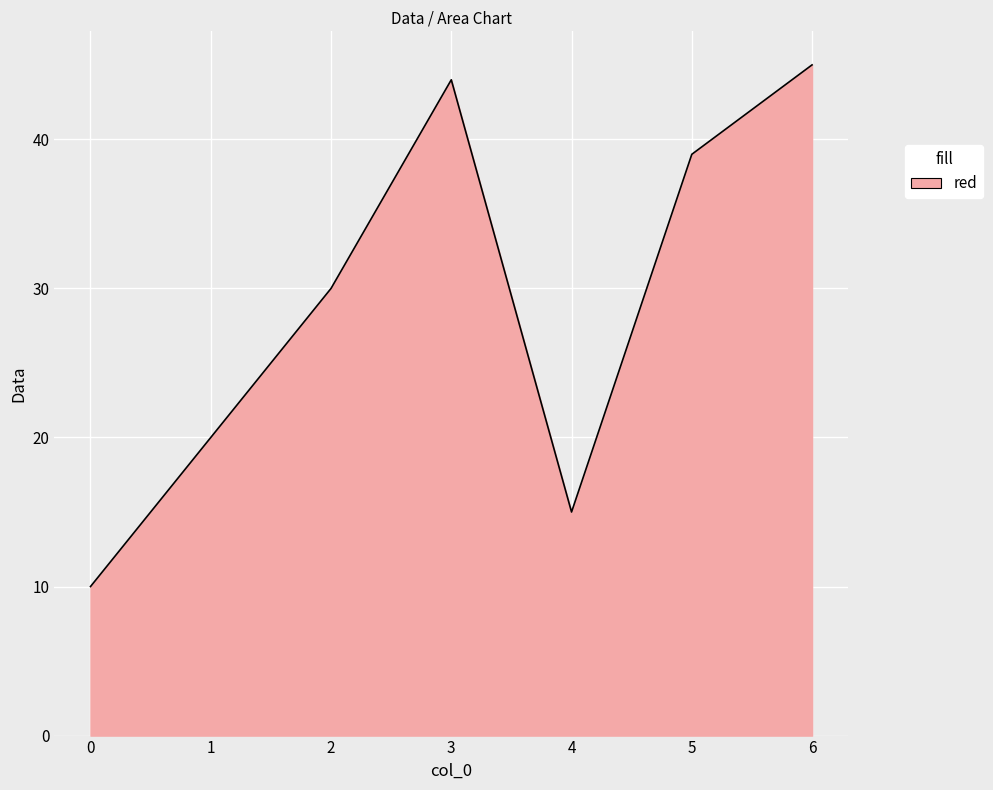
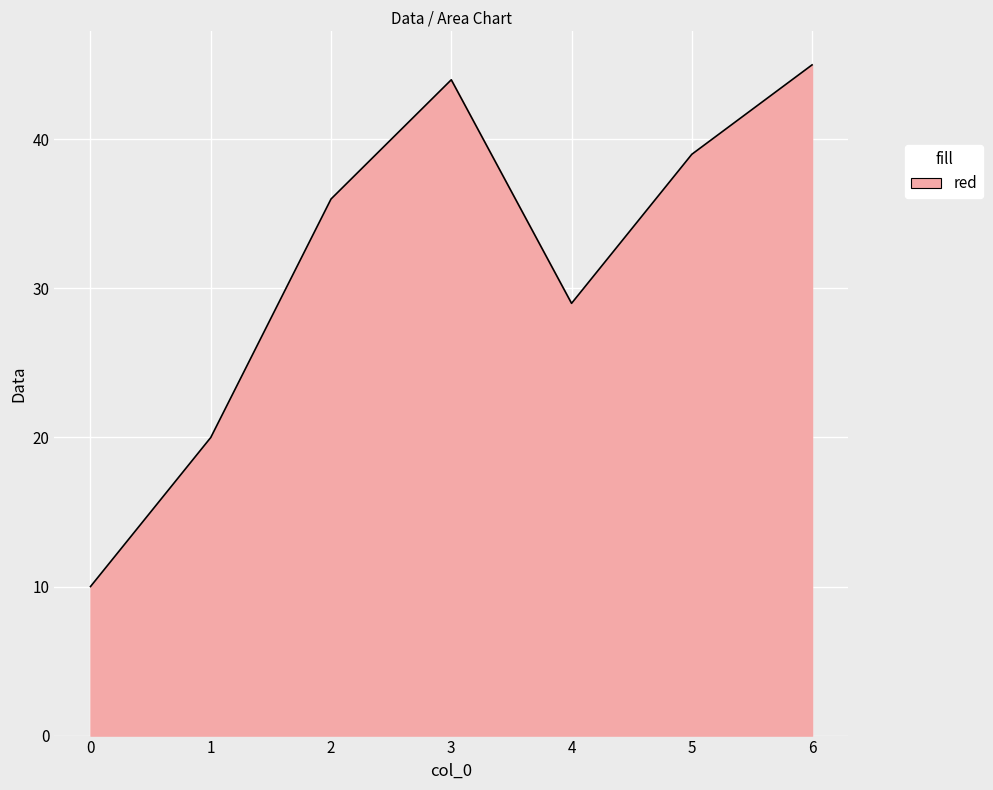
2: 30 -> 36
4: 15 -> 29
